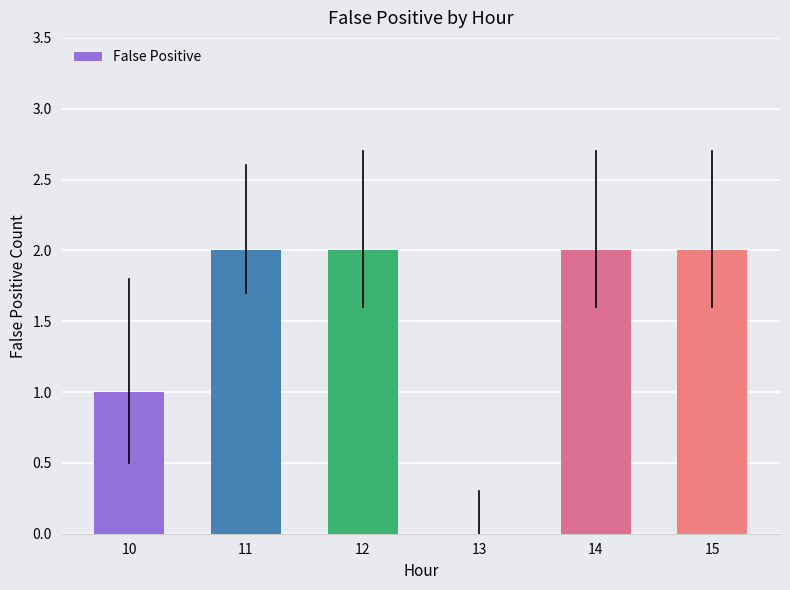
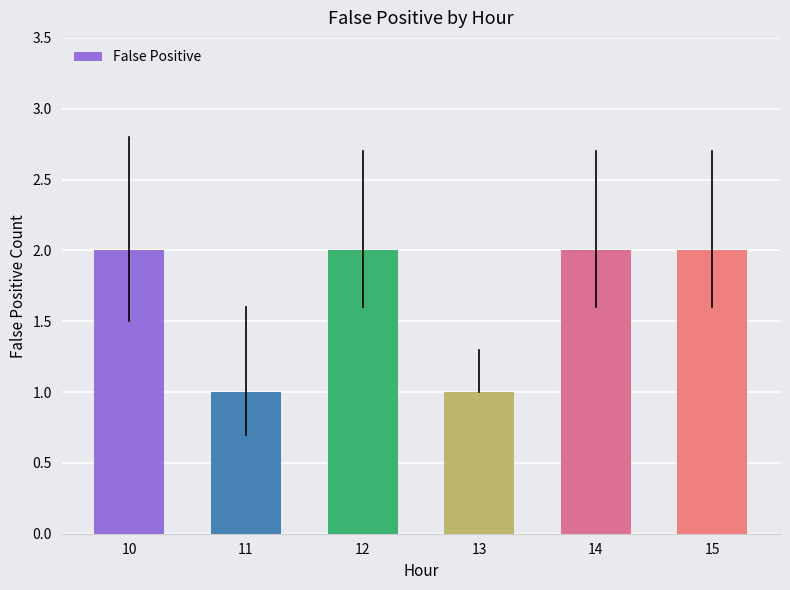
False Positive, 10: 1 -> 2
False Positive, 11: 2 -> 1
False Positive, 13: 0 -> 1
